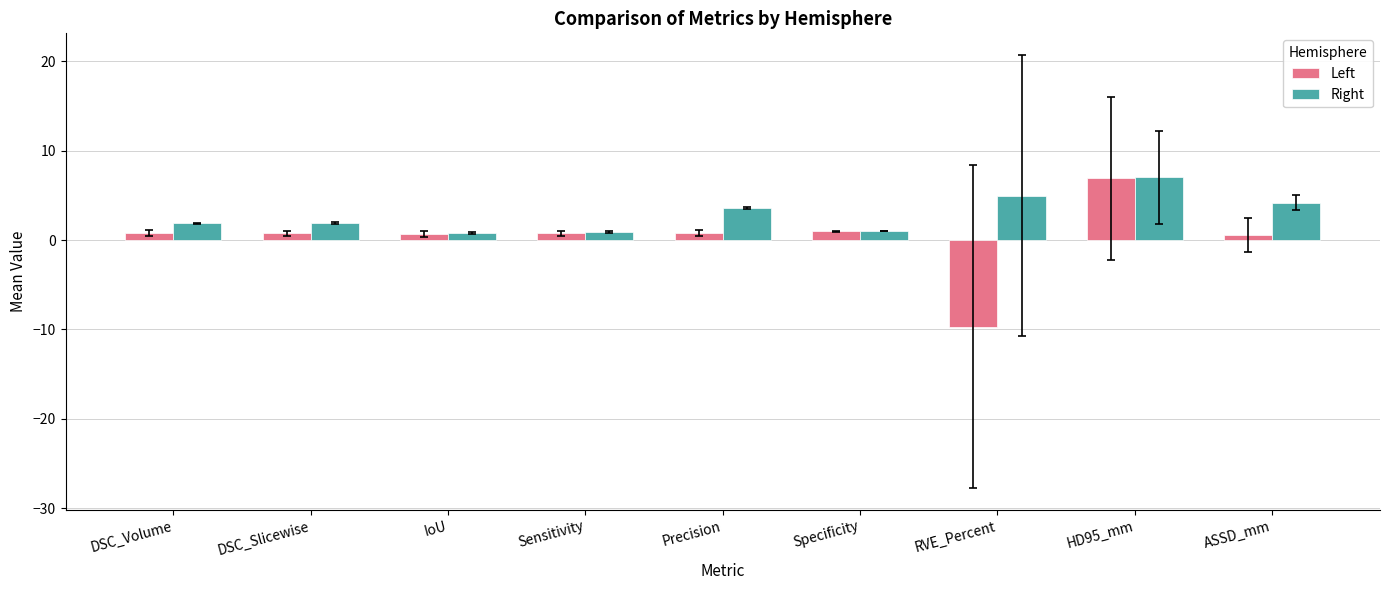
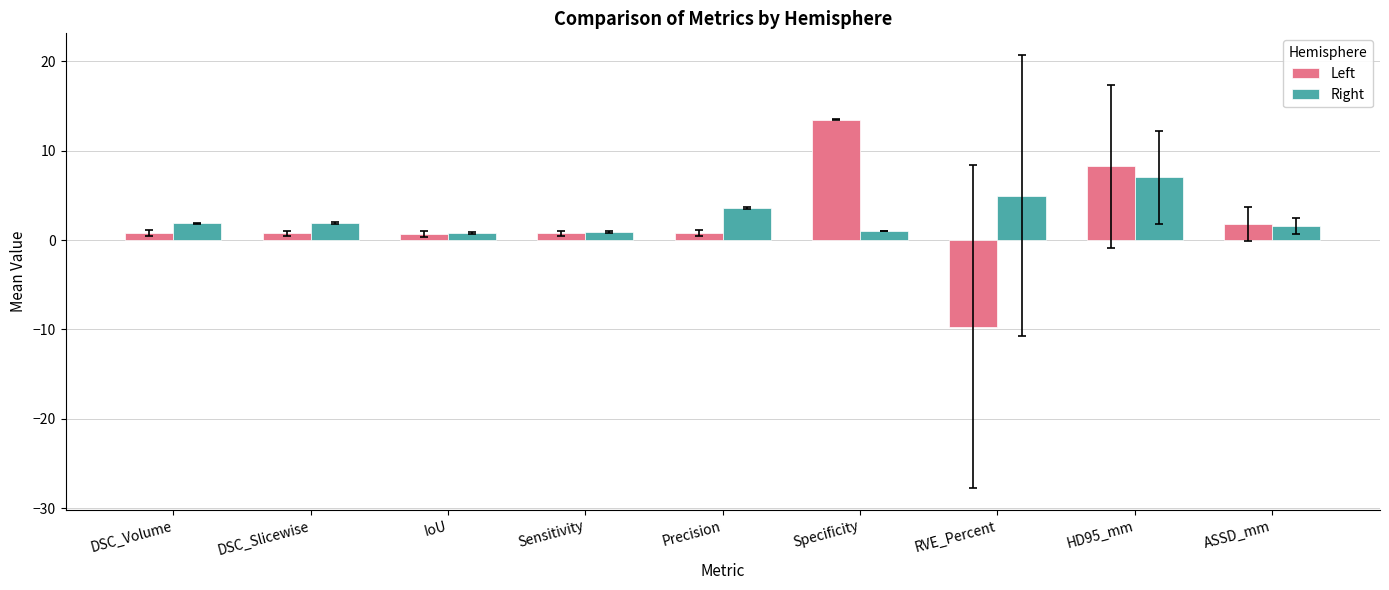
Left, Specificity: 1 -> 13
Left, HD95_mm: 7 -> 8
Left, ASSD_mm: 1 -> 2
Right, ASSD_mm: 4 -> 2
